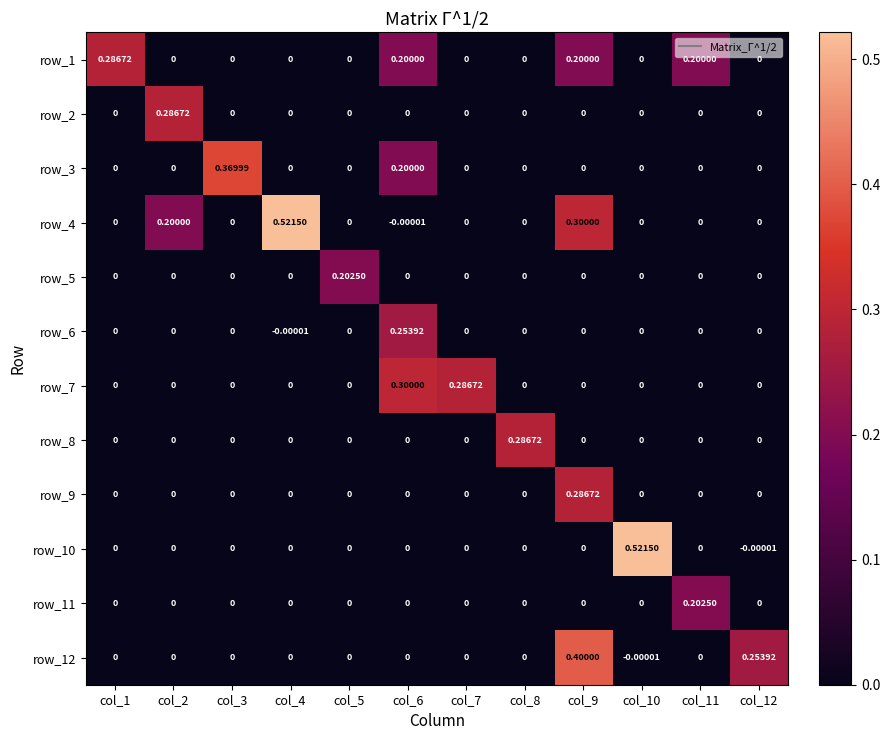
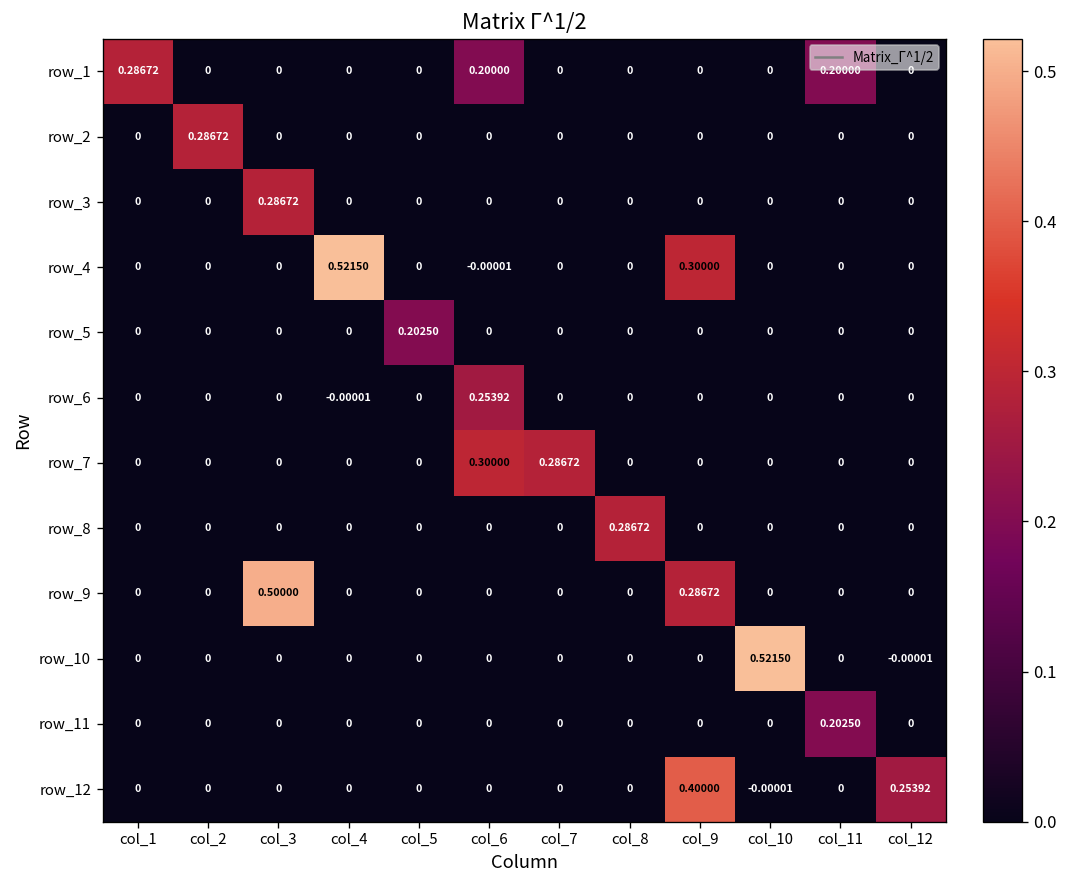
row_1, col_9: 0.20000 -> 0
row_3, col_3: 0.36999 -> 0.28672
row_3, col_6: 0.20000 -> 0
row_4, col_2: 0.20000 -> 0
row_9, col_3: 0 -> 0.50000
